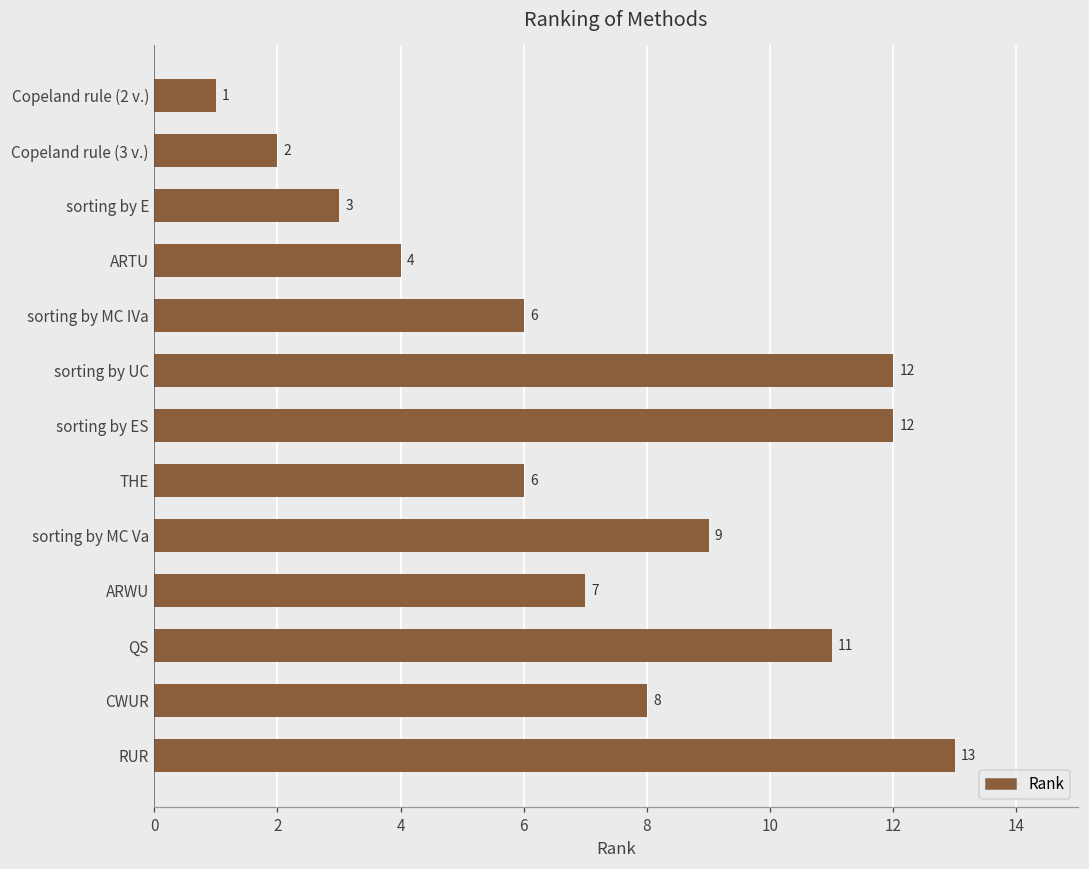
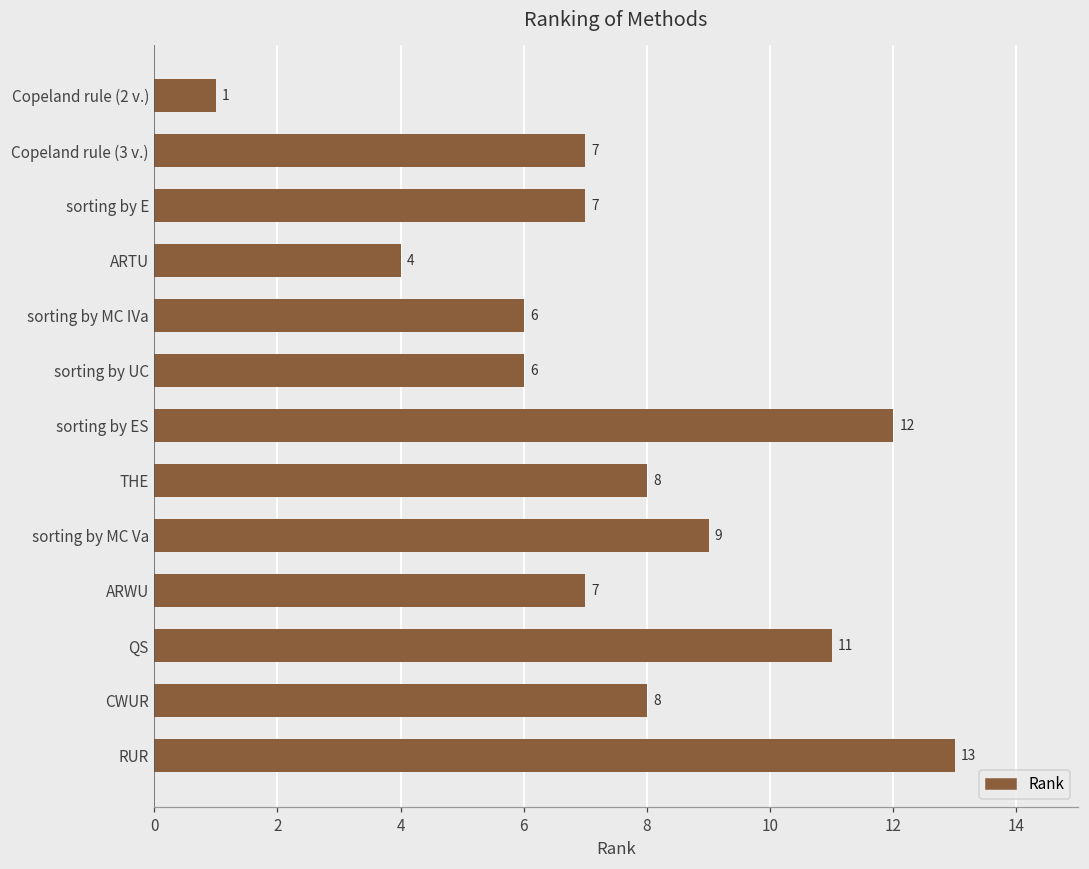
Copeland rule (3 v.): 2 -> 7
sorting by E: 3 -> 7
sorting by UC: 12 -> 6
THE: 6 -> 8
